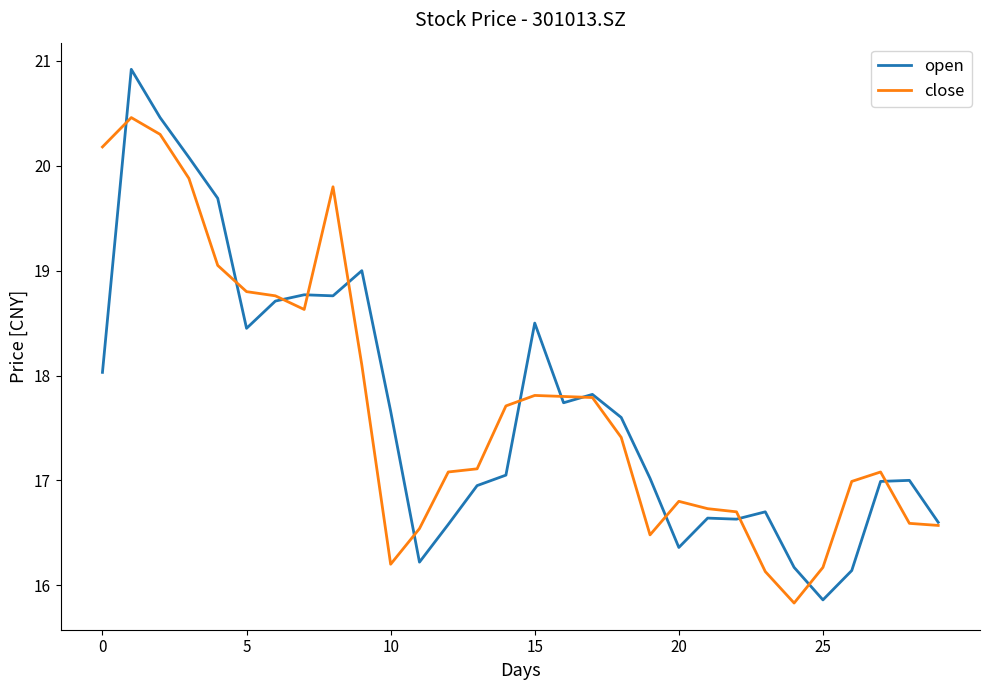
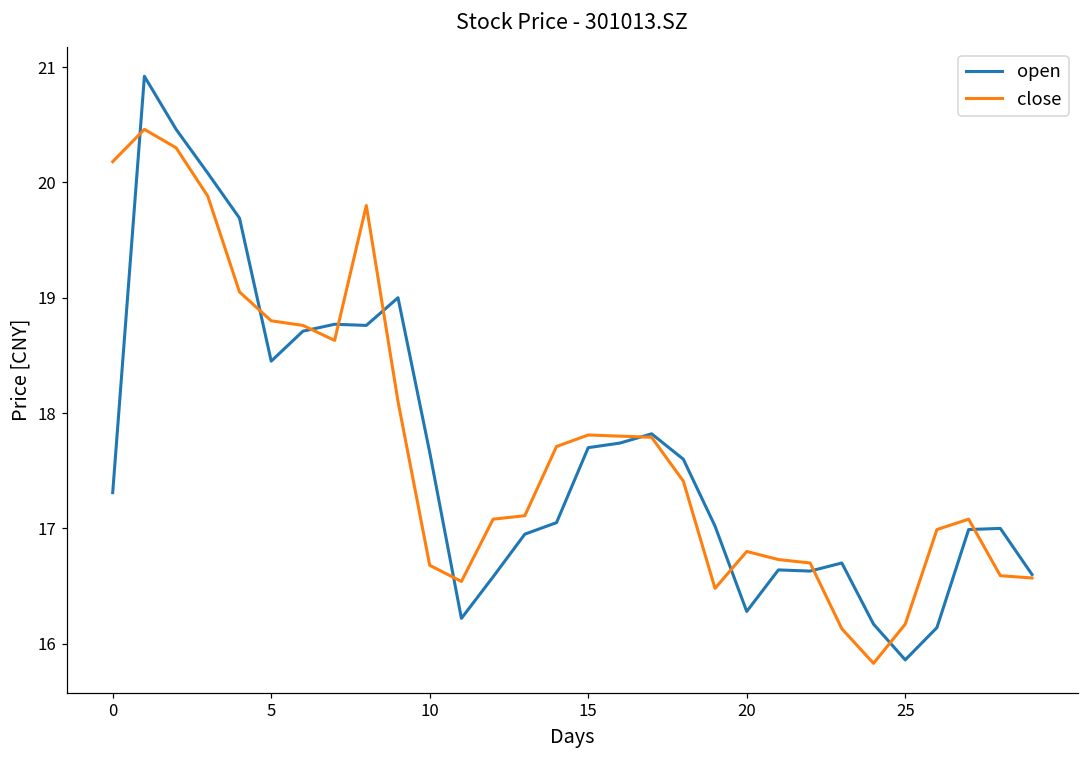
open, 0: 18.03 -> 17.31
close, 10: 16.20 -> 16.68
open, 15: 18.5 -> 17.7
open, 20: 16.36 -> 16.28
